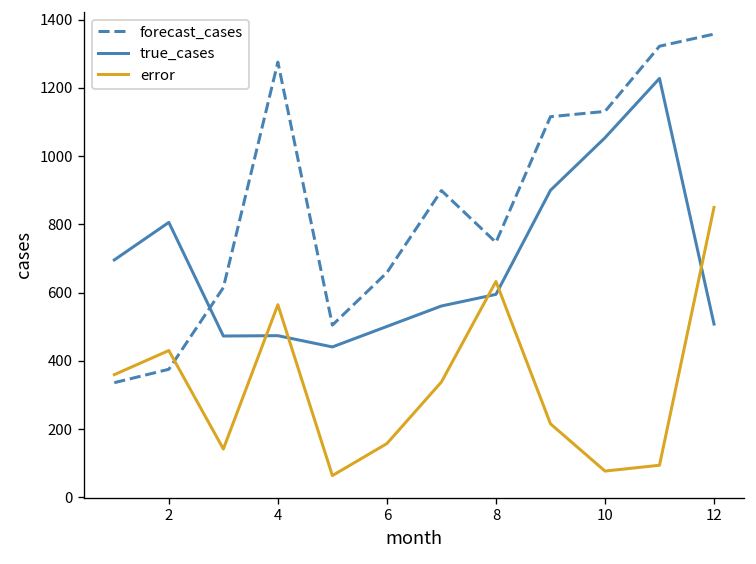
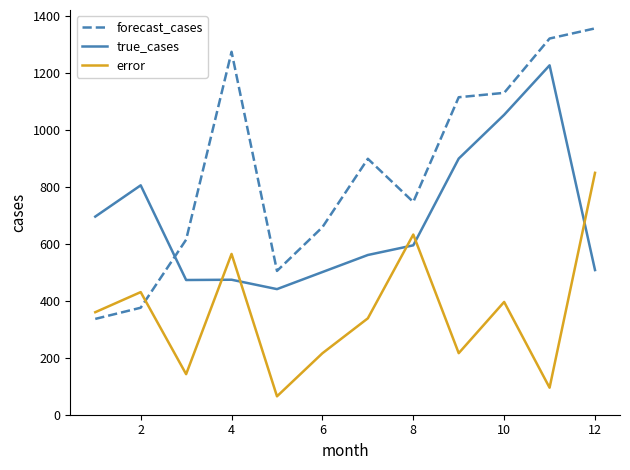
error, 6: 160 -> 220
error, 10: 80 -> 400
